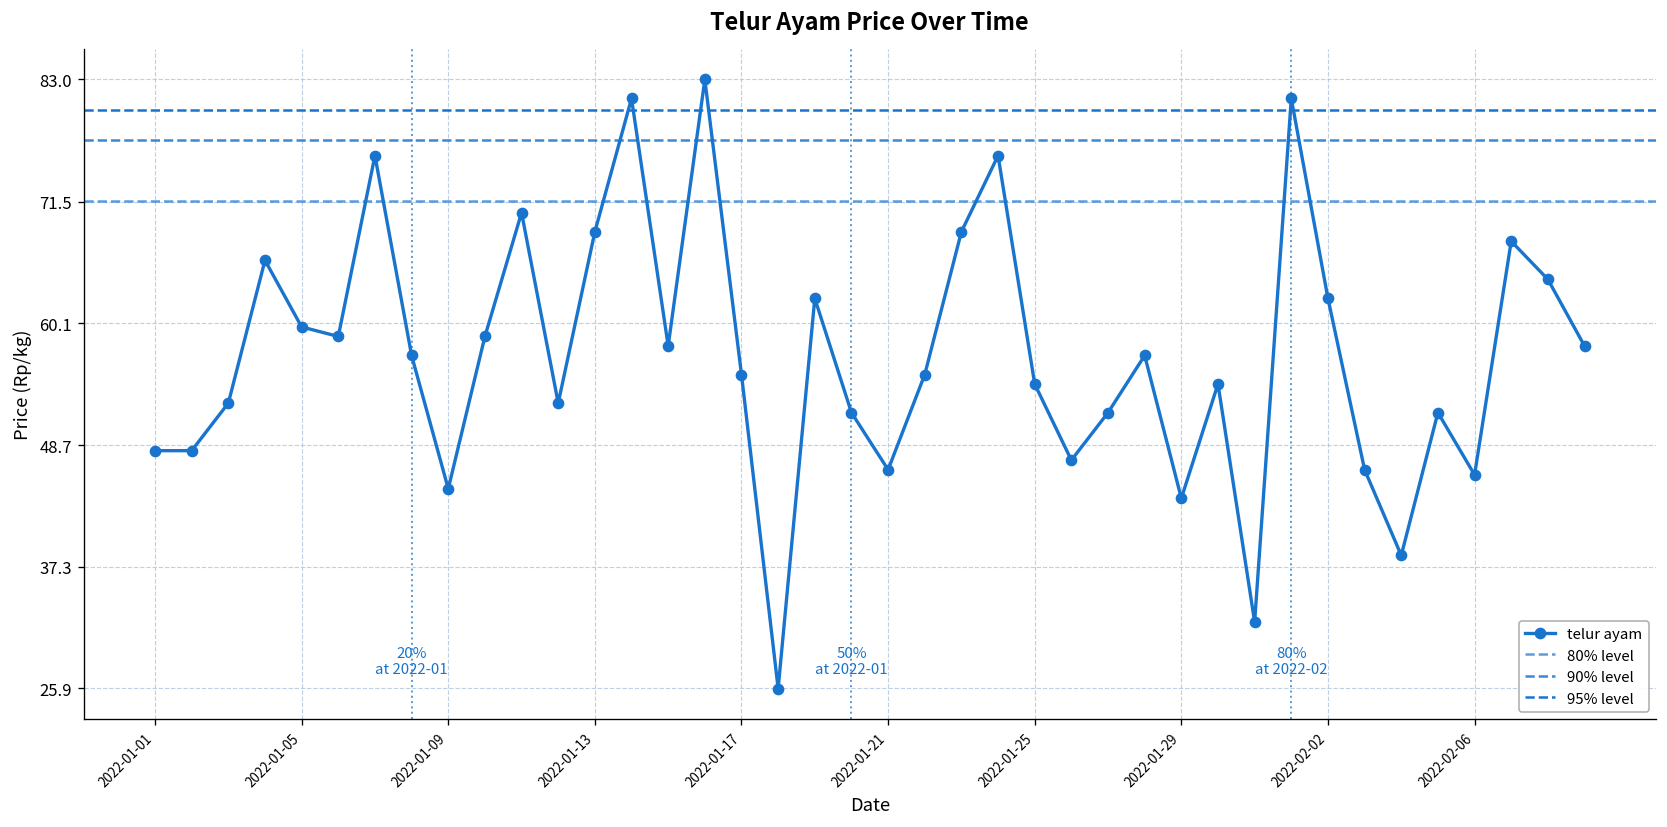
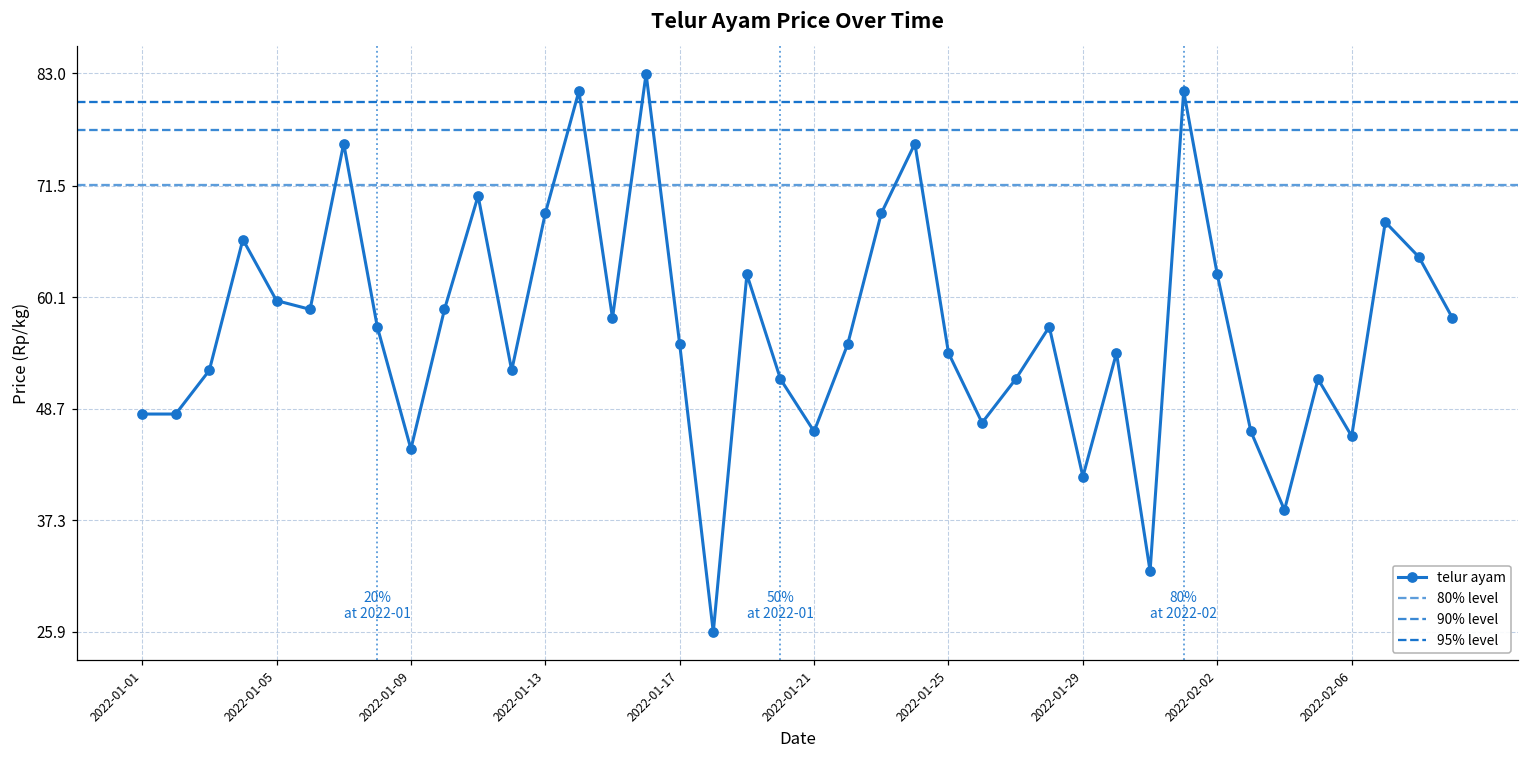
2022-01-29: 44 -> 42
